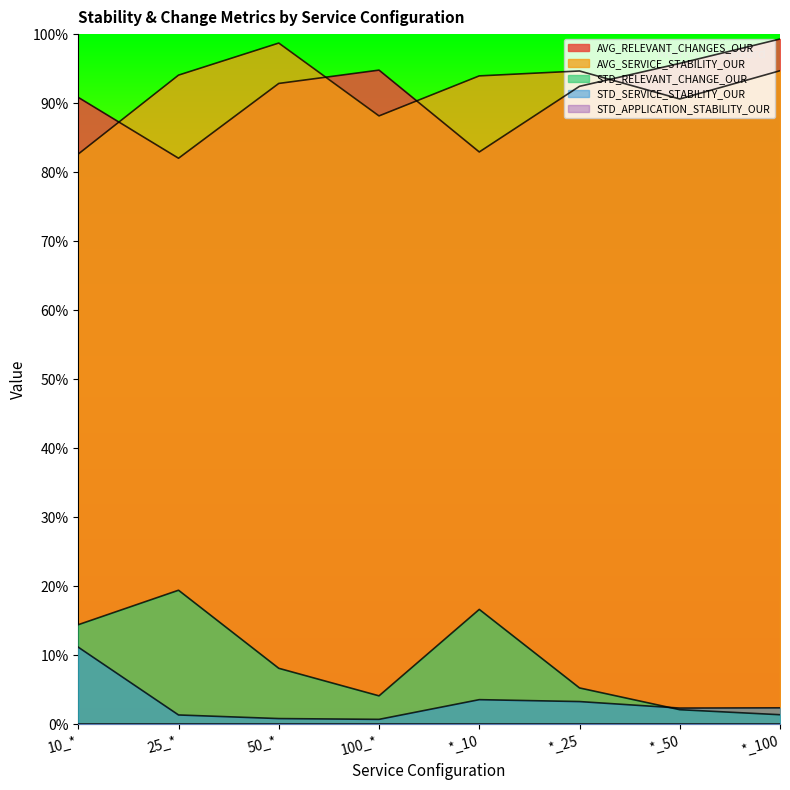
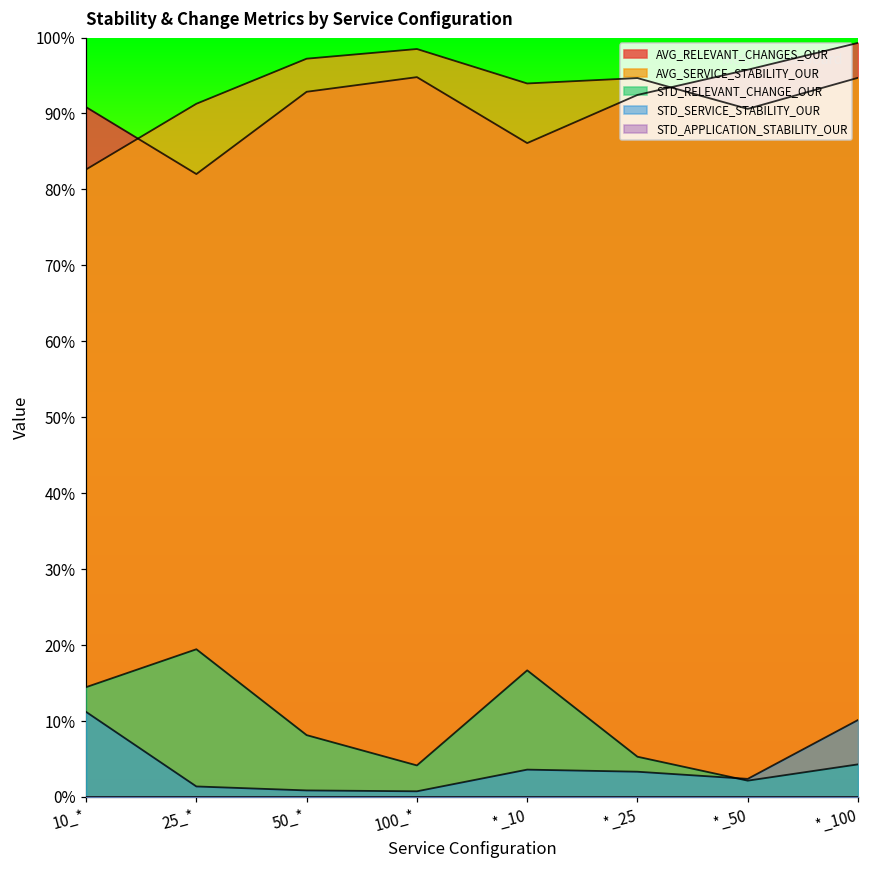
AVG_SERVICE_STABILITY_OUR, 25_*: 94% -> 91%
AVG_SERVICE_STABILITY_OUR, 50_*: 99% -> 97%
AVG_SERVICE_STABILITY_OUR, 100_*: 88% -> 98%
AVG_RELEVANT_CHANGES_OUR, *_10: 83% -> 86%
STD_RELEVANT_CHANGE_OUR, *_100: 1% -> 4%
STD_SERVICE_STABILITY_OUR, *_100: 2% -> 10%
